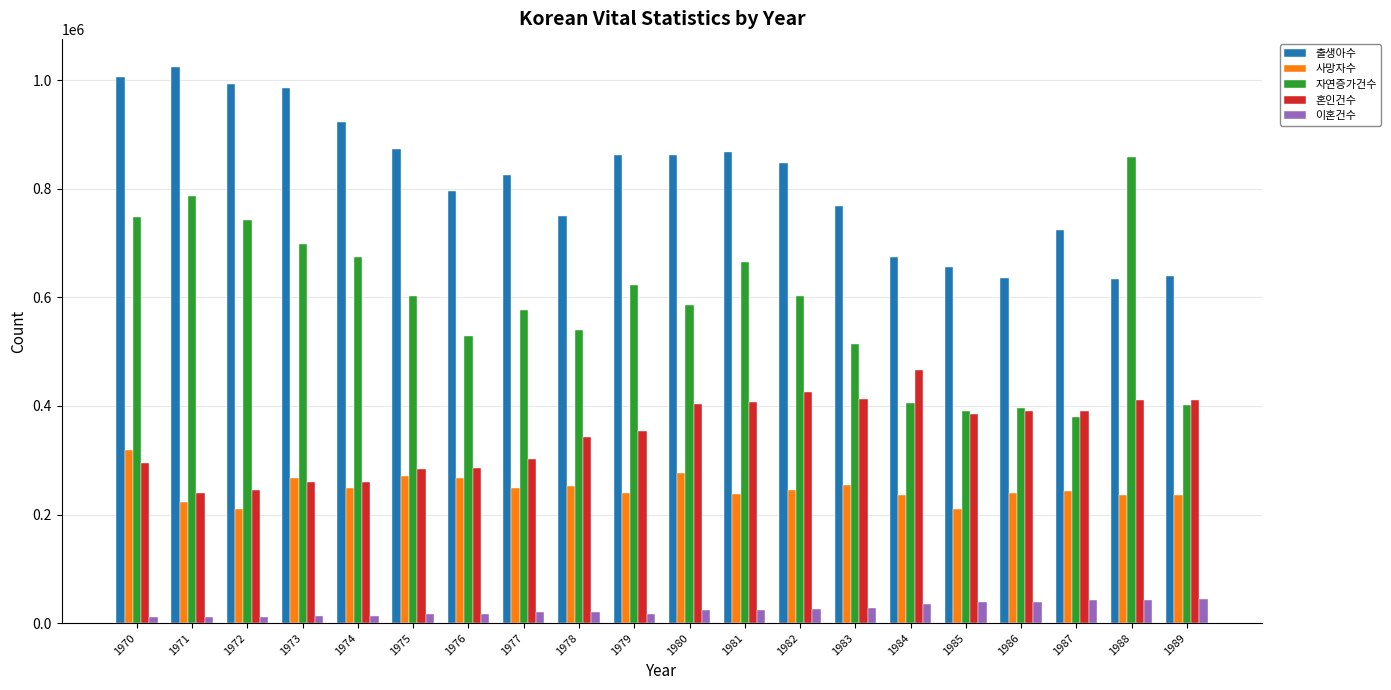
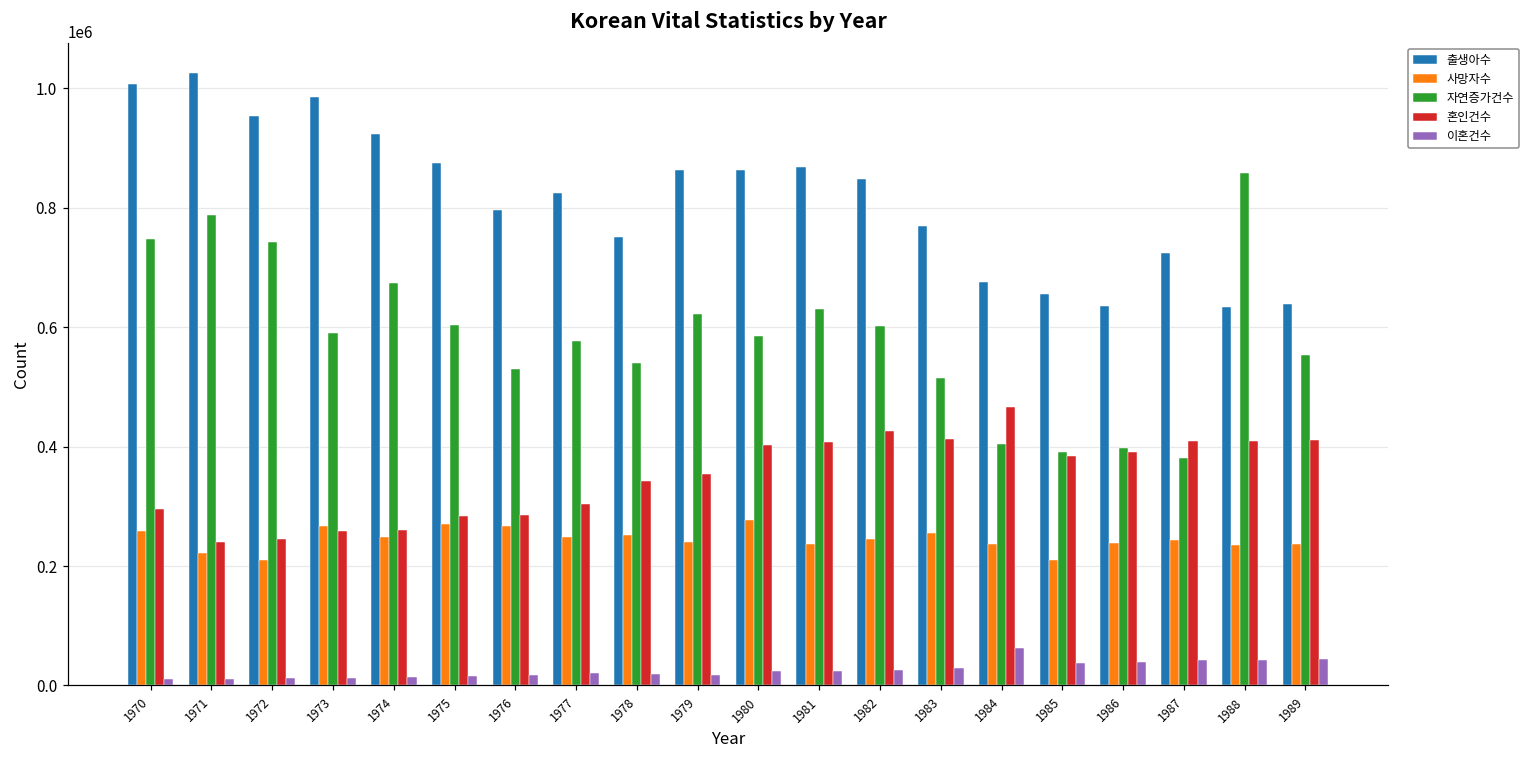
사망자수, 1970: 320000 -> 260000
출생아수, 1972: 990000 -> 950000
자연증가건수, 1973: 700000 -> 590000
자연증가건수, 1981: 670000 -> 630000
이혼건수, 1984: 40000 -> 60000
혼인건수, 1987: 390000 -> 410000
자연증가건수, 1989: 400000 -> 550000
